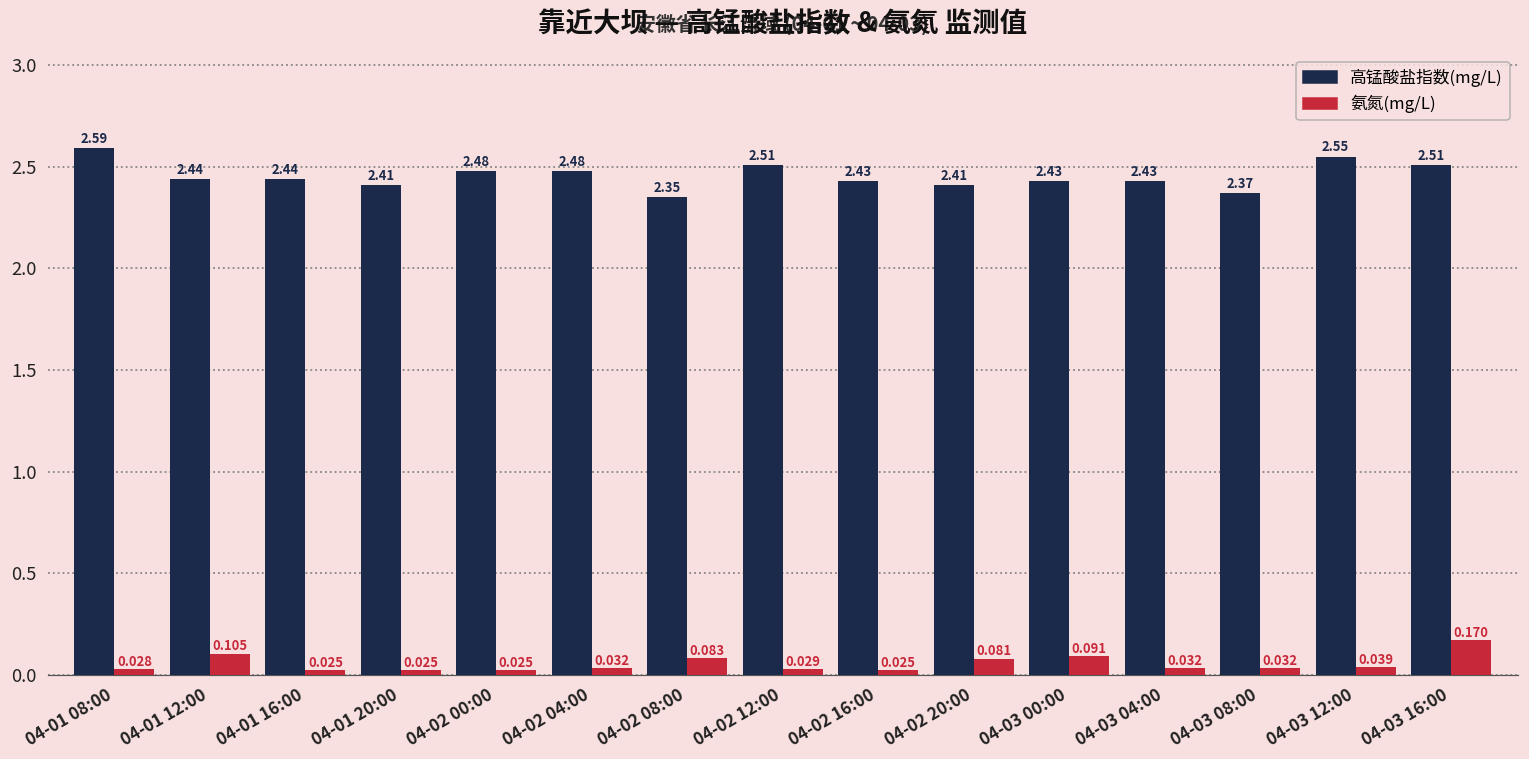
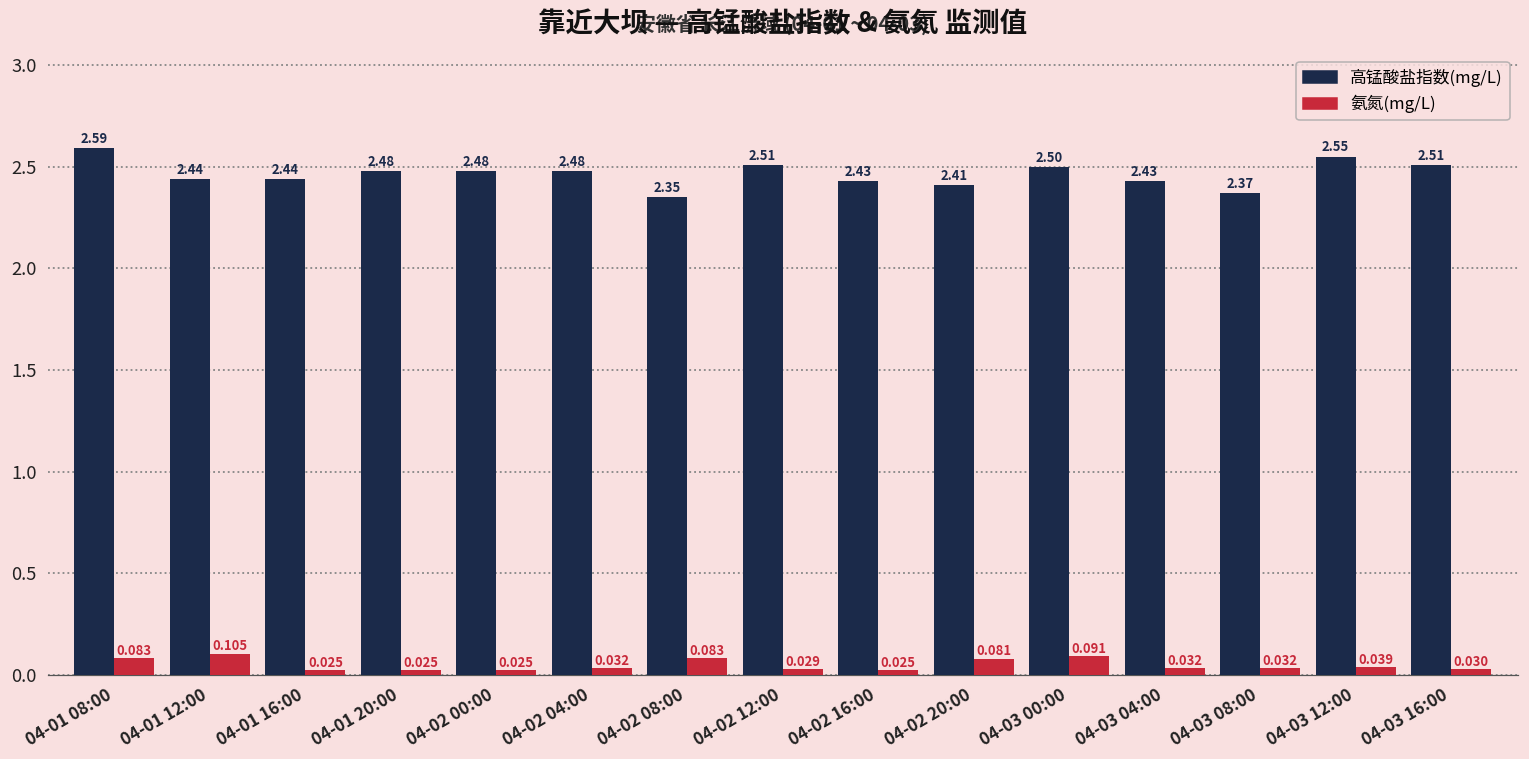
氨氮(mg/L), 04-01 08:00: 0.028 -> 0.083
高锰酸盐指数(mg/L), 04-01 20:00: 2.41 -> 2.48
高锰酸盐指数(mg/L), 04-03 00:00: 2.43 -> 2.50
氨氮(mg/L), 04-03 16:00: 0.170 -> 0.030
